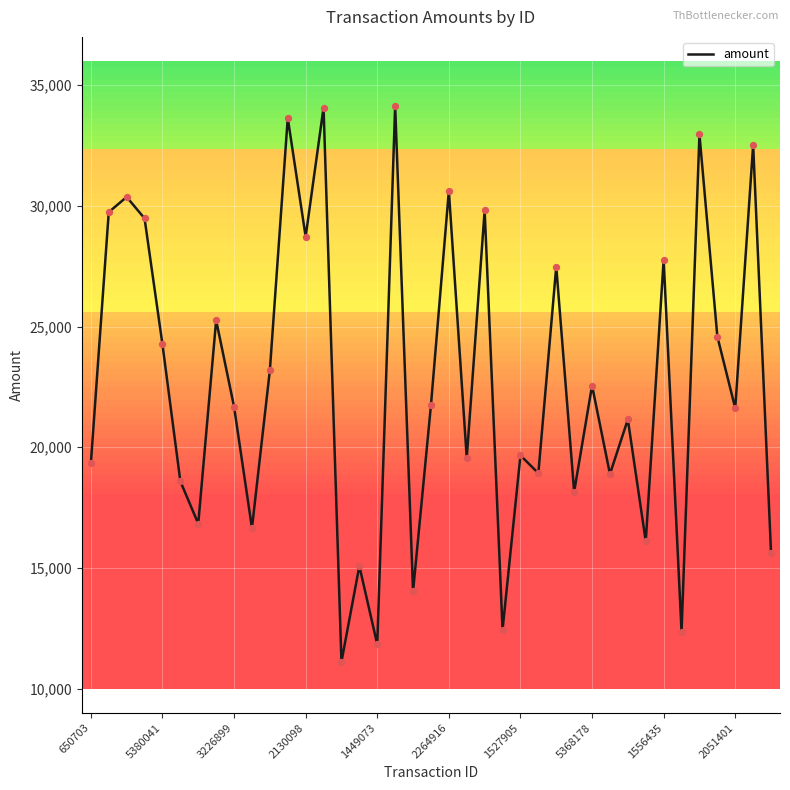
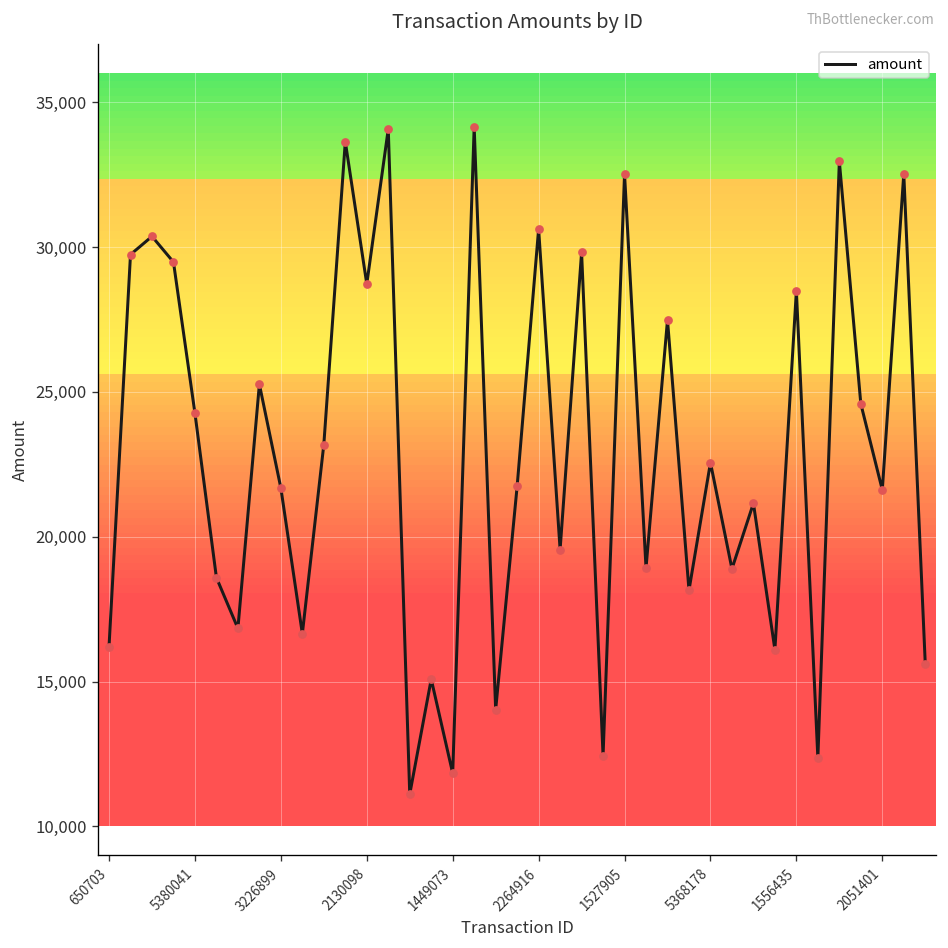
650703: 19,300 -> 16,200
1527905: 19,700 -> 32,500
1556435: 27,800 -> 28,500
